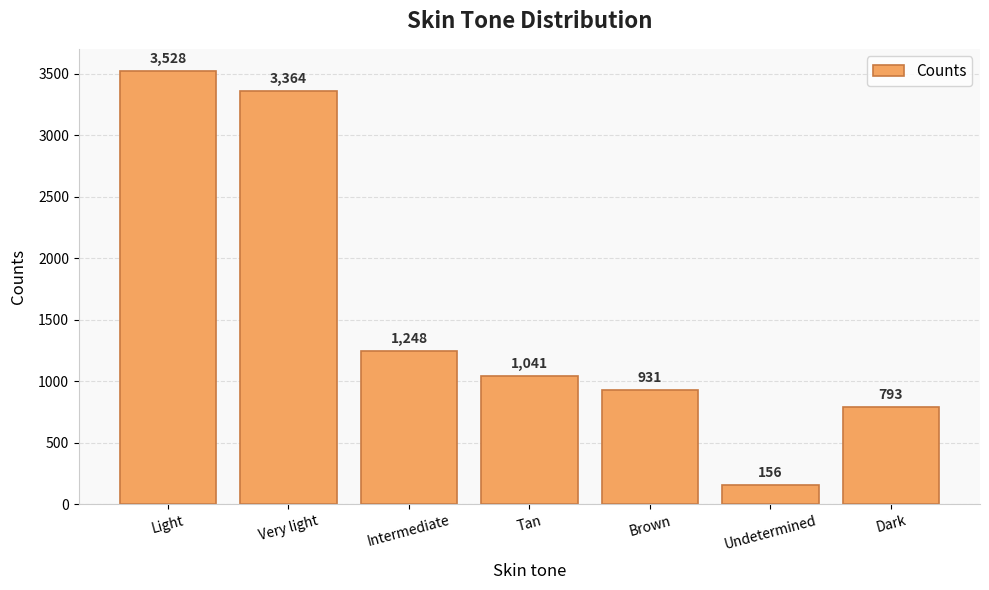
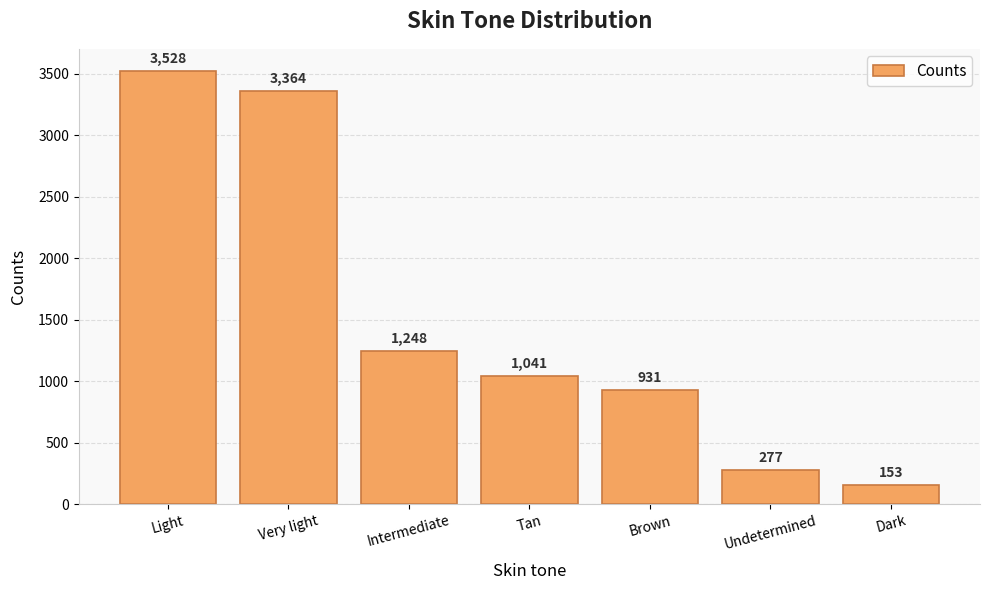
Undetermined: 156 -> 277
Dark: 793 -> 153
